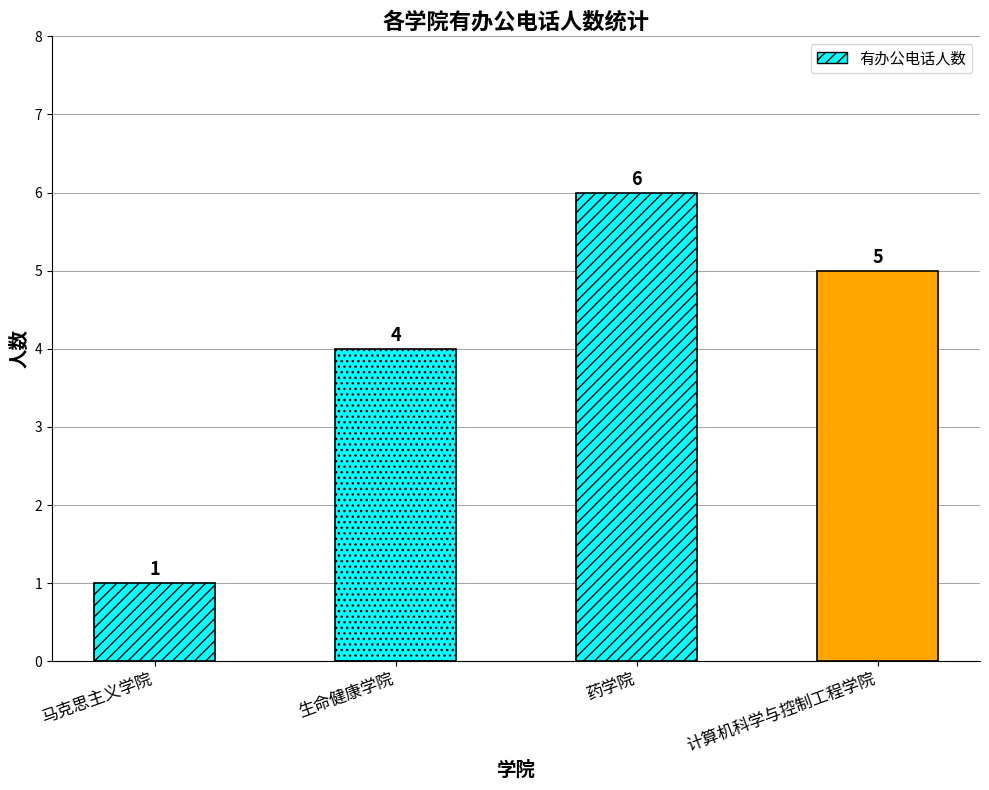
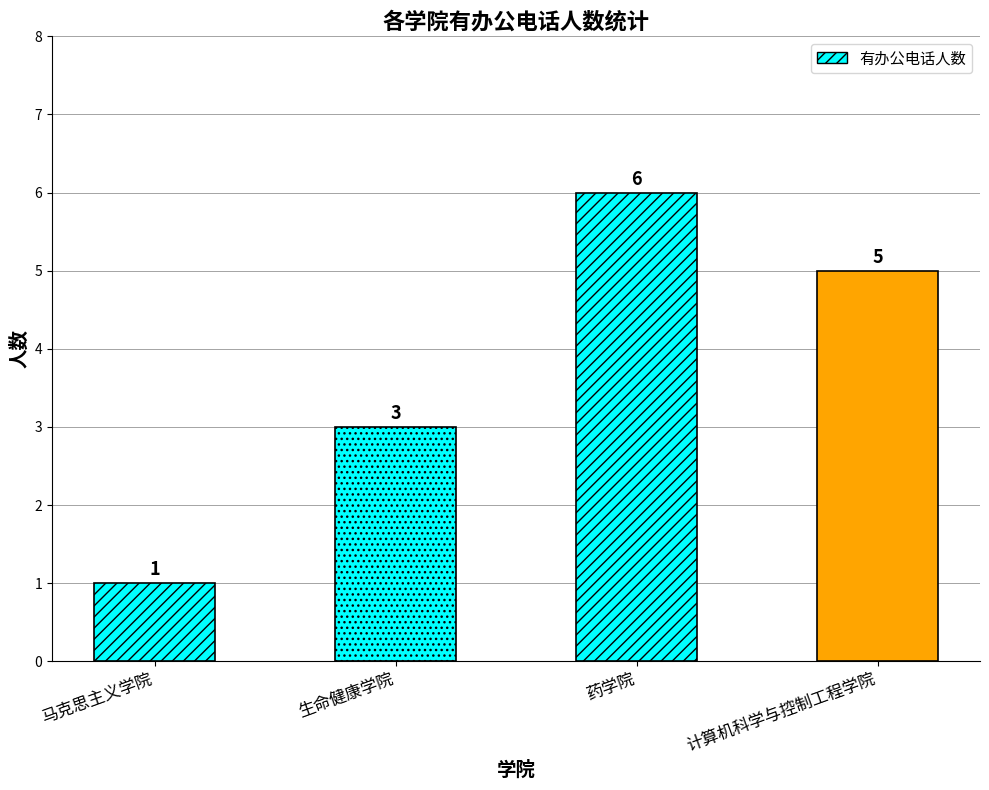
生命健康学院: 4 -> 3
